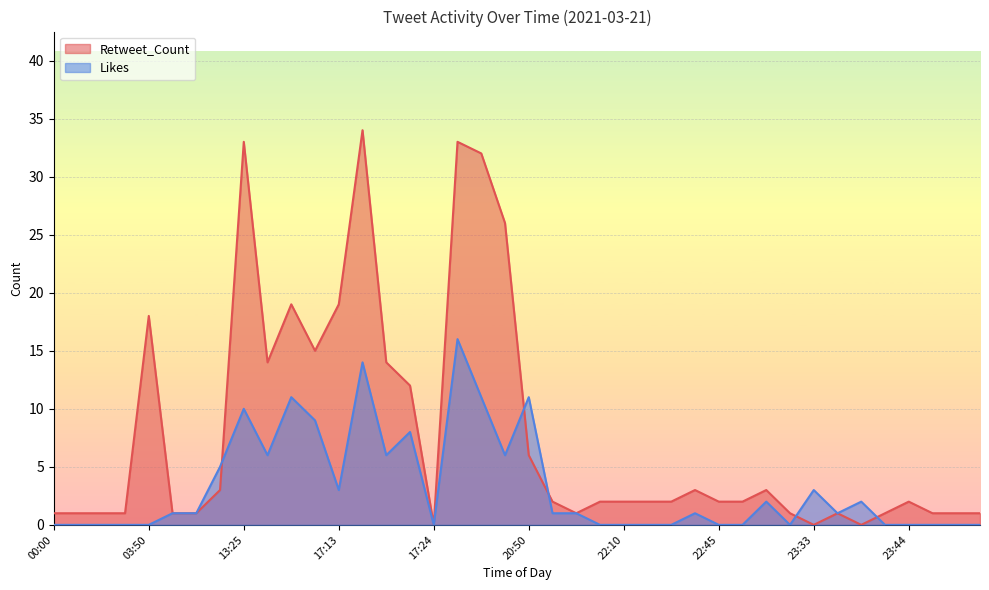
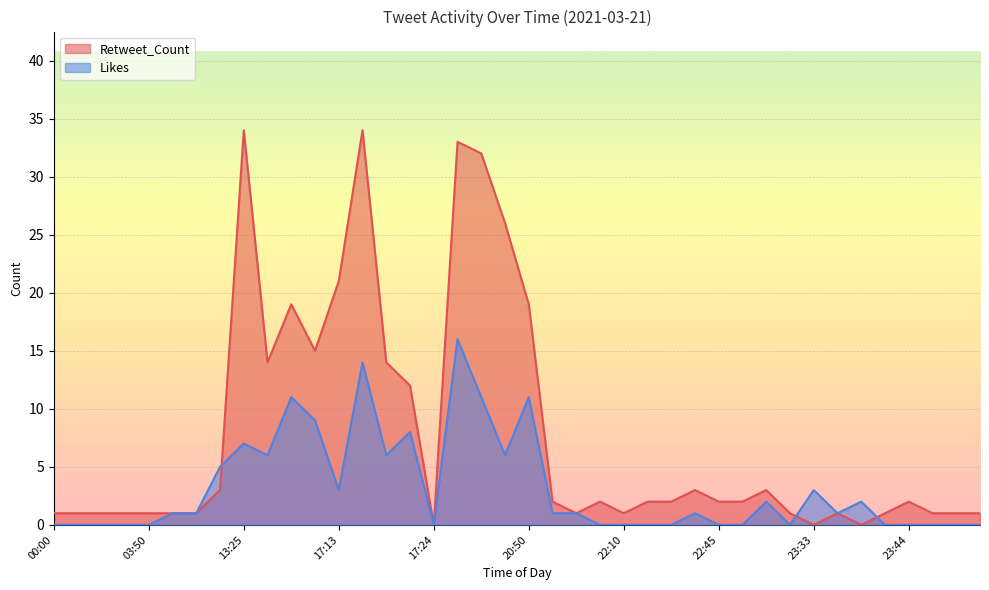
Retweet_Count, 03:50: 18 -> 1
Retweet_Count, 13:25: 33 -> 34
Likes, 13:25: 10 -> 7
Retweet_Count, 17:13: 19 -> 21
Retweet_Count, 20:50: 6 -> 19
Retweet_Count, 22:10: 2 -> 1
